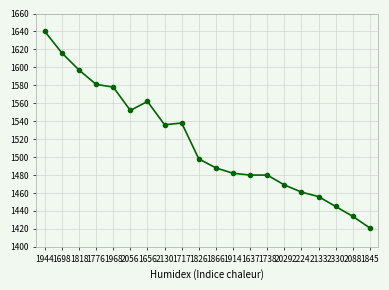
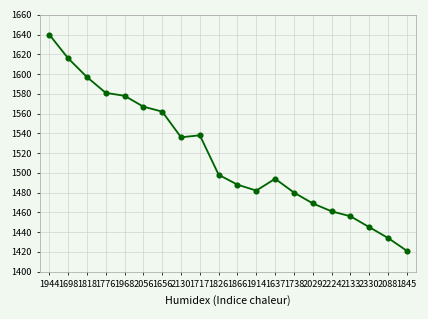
2056: 1550 -> 1570
1637: 1480 -> 1490
